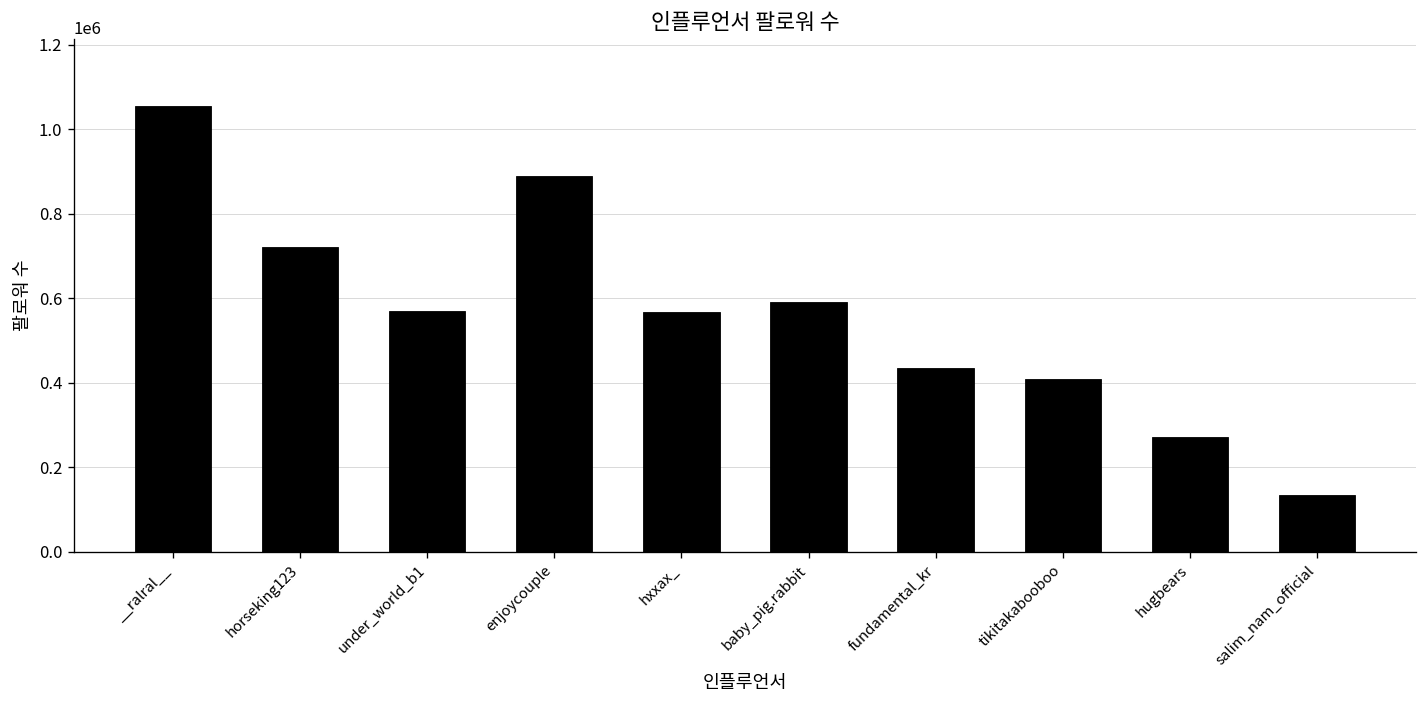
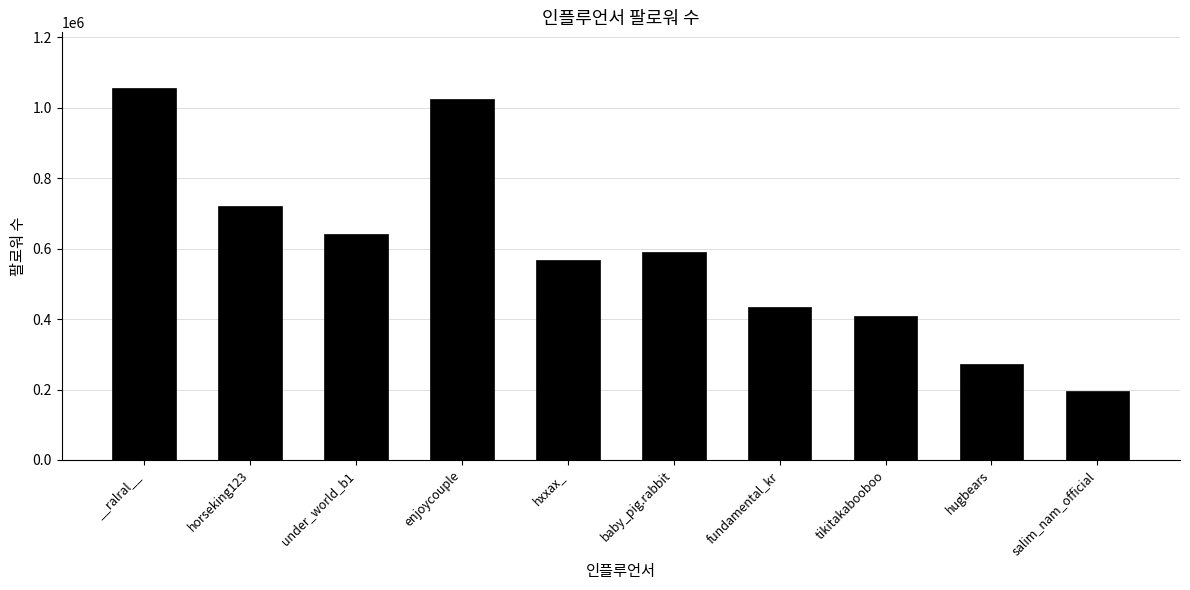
under_world_b1: 570000 -> 640000
enjoycouple: 890000 -> 1030000
salim_nam_official: 130000 -> 200000
